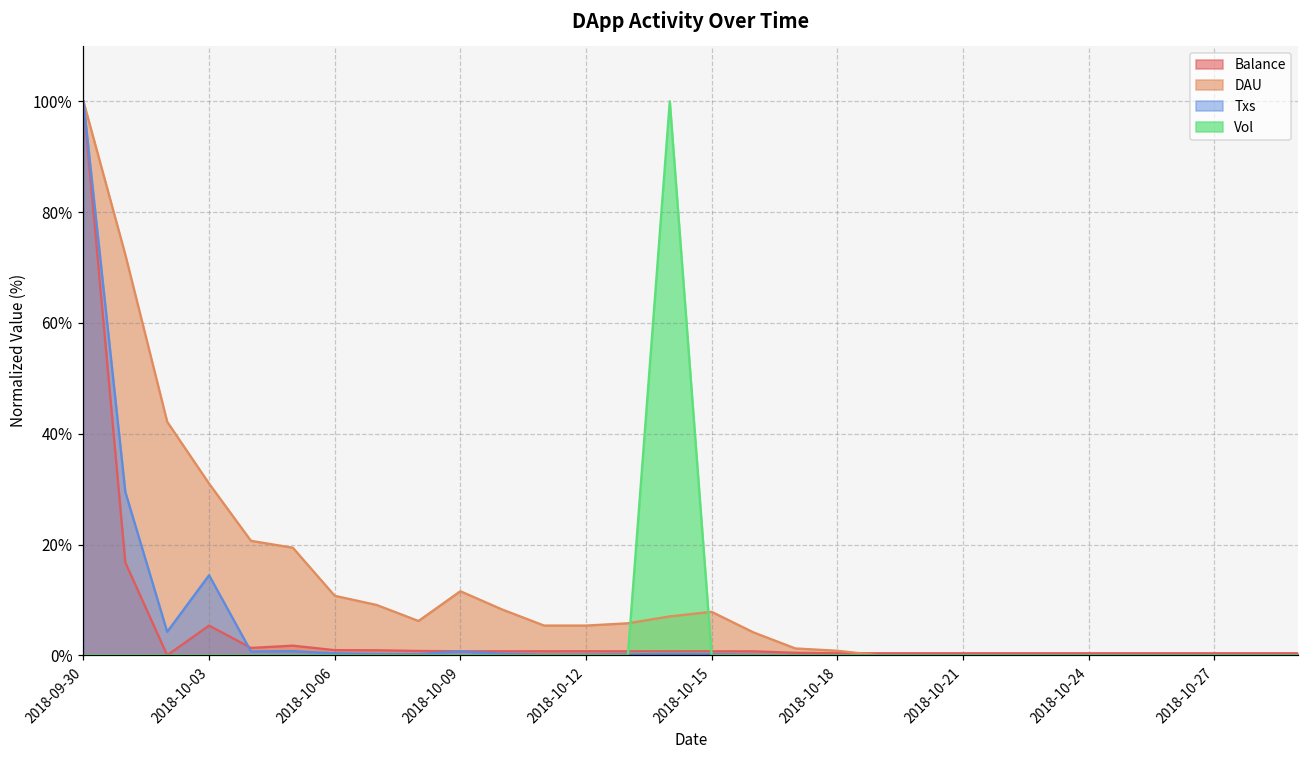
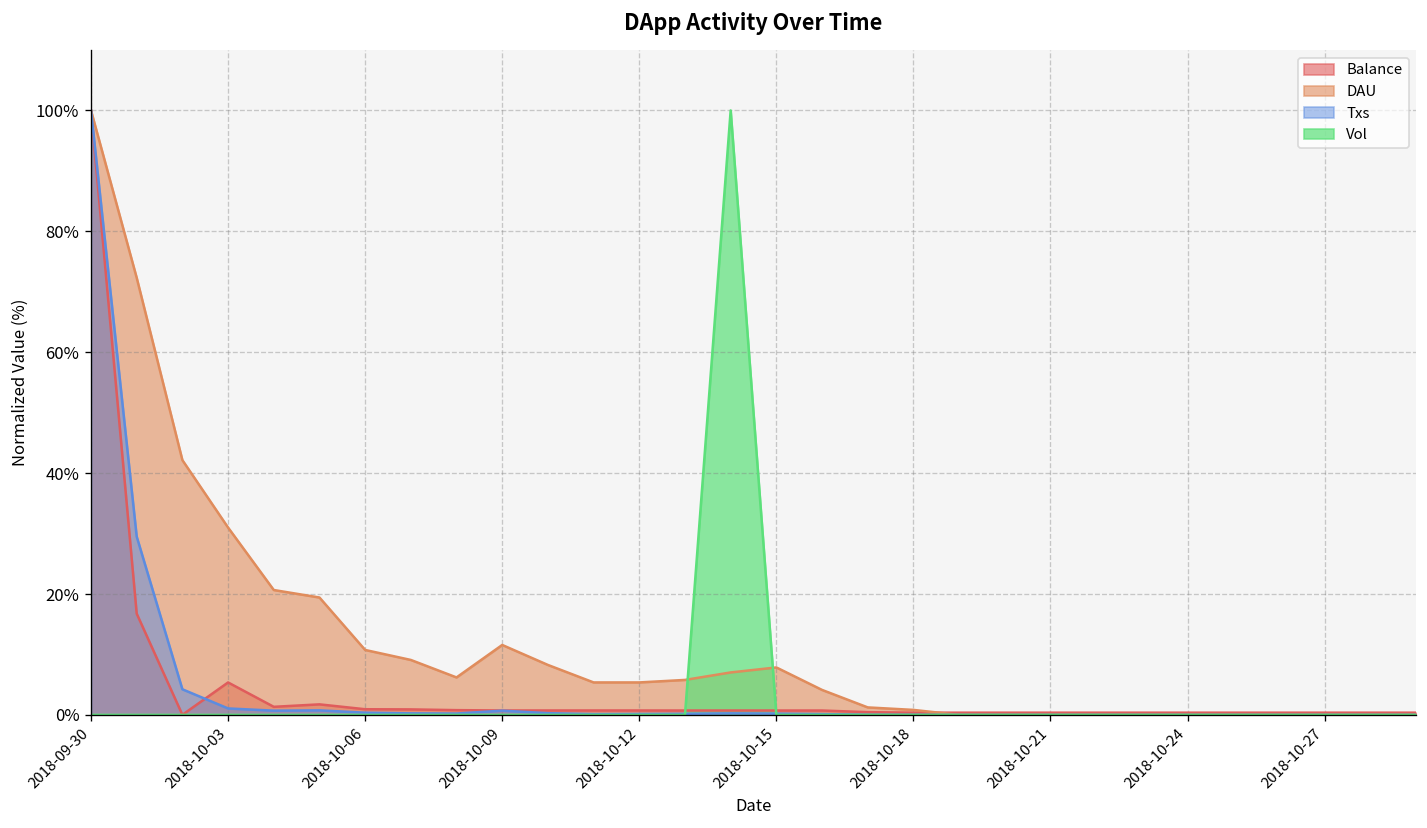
Txs, 2018-10-03: 14% -> 1%
